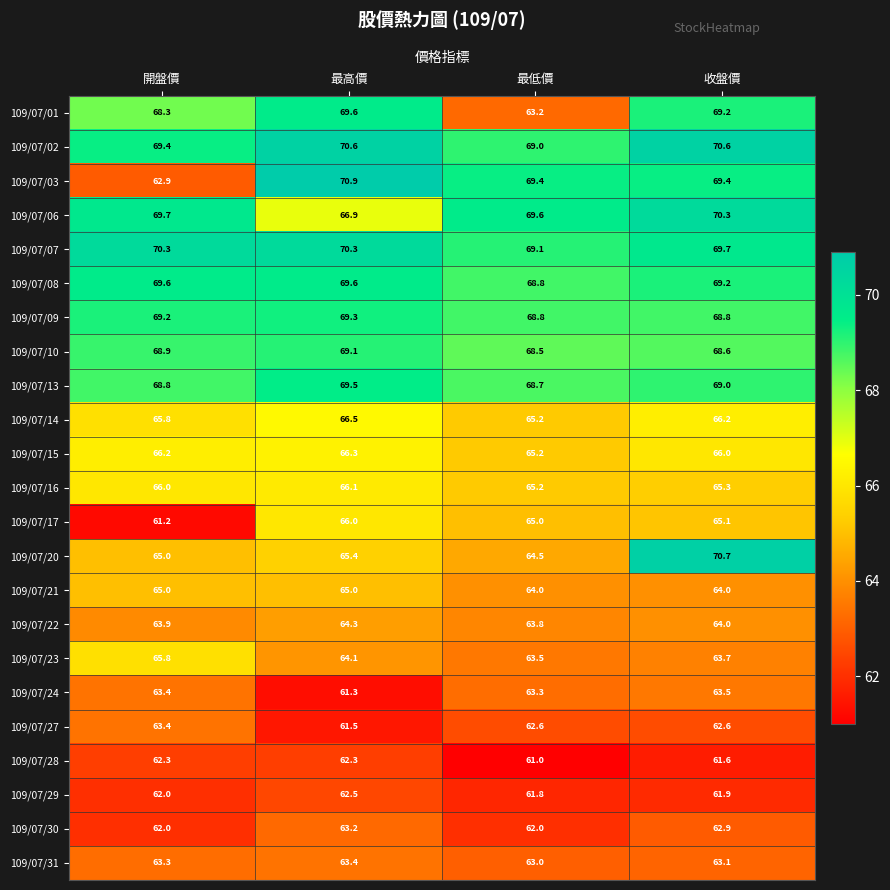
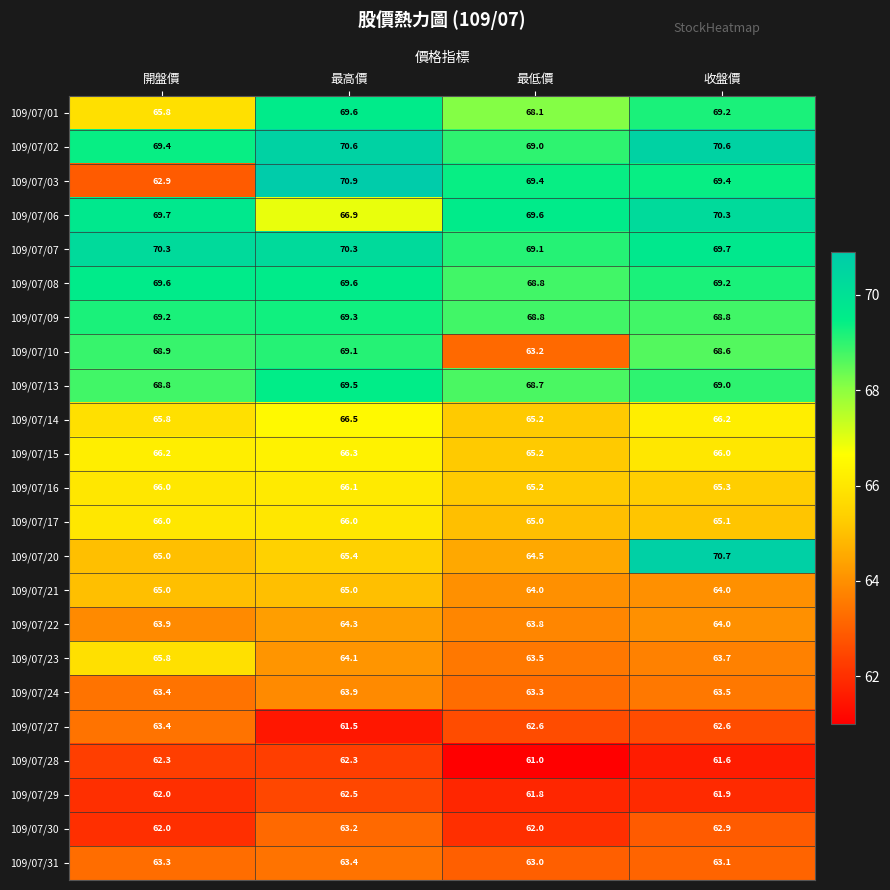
109/07/01, 開盤價: 68.3 -> 65.8
109/07/01, 最低價: 63.2 -> 68.1
109/07/10, 最低價: 68.5 -> 63.2
109/07/17, 開盤價: 61.2 -> 66.0
109/07/24, 最高價: 61.3 -> 63.9
